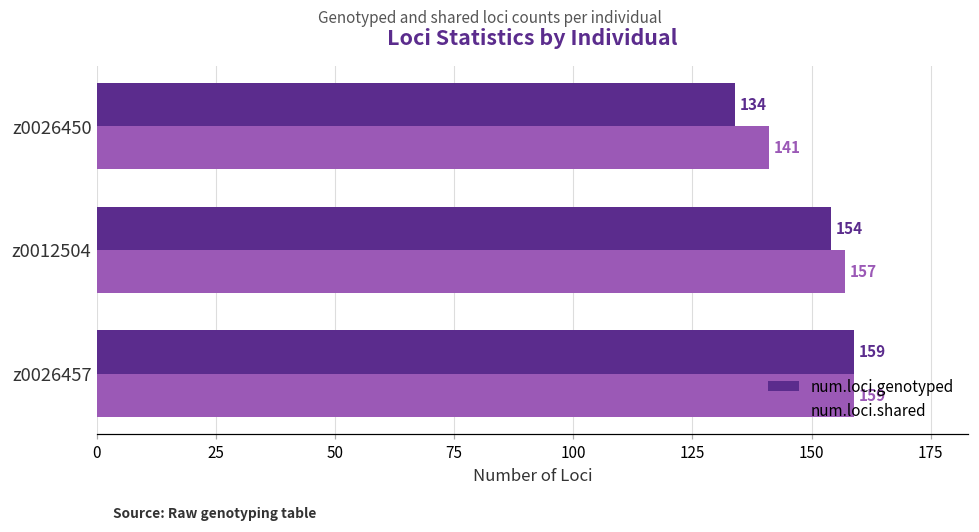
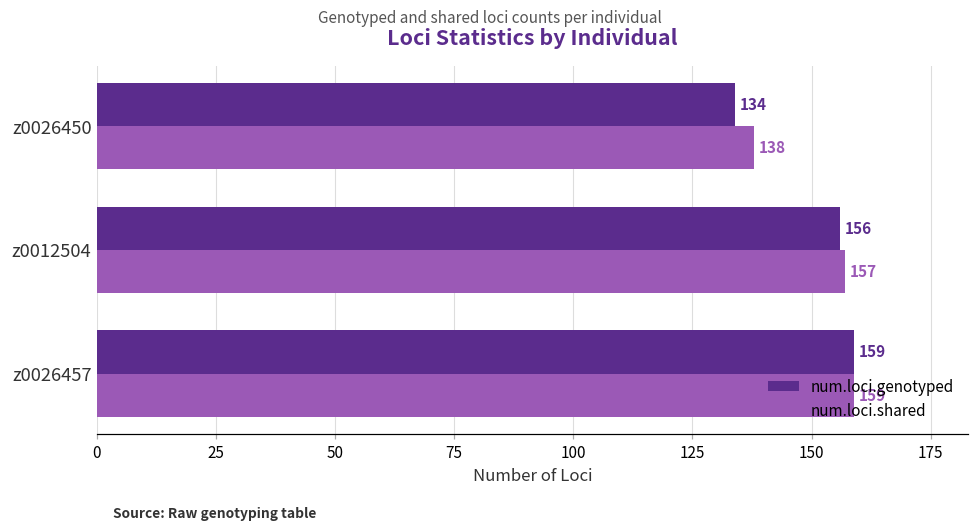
num.loci.shared, z0026450: 141 -> 138
num.loci.genotyped, z0012504: 154 -> 156
